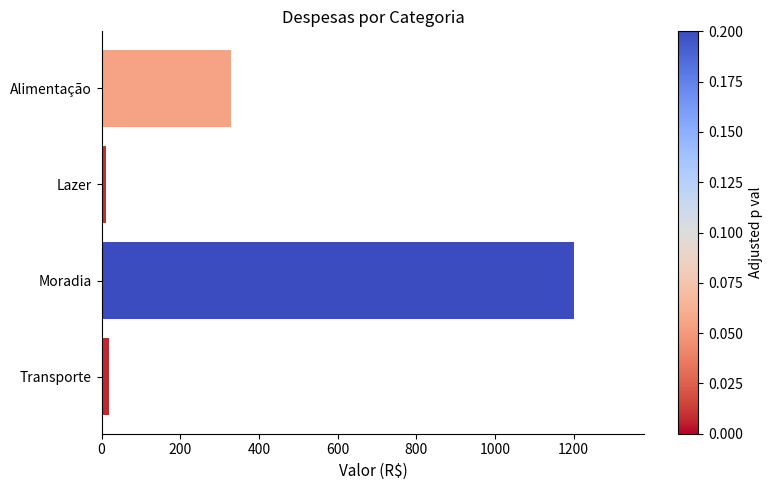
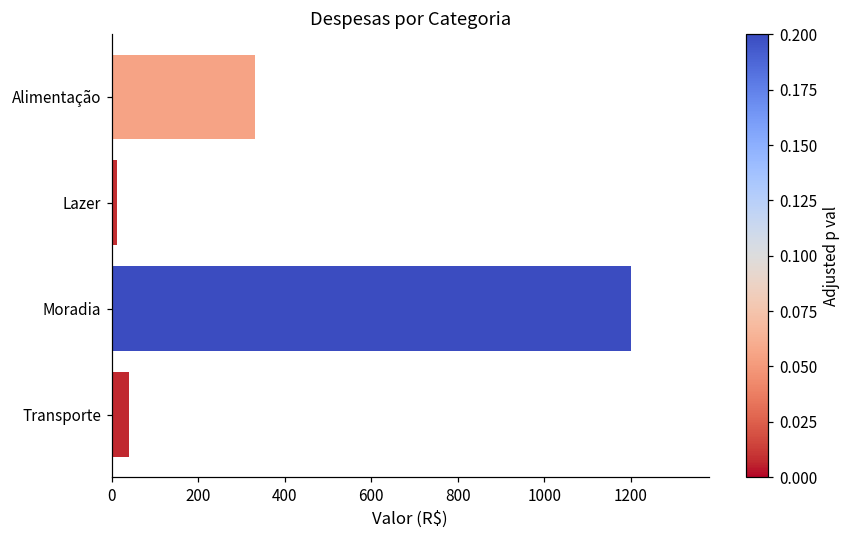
Transporte: 20 -> 40
